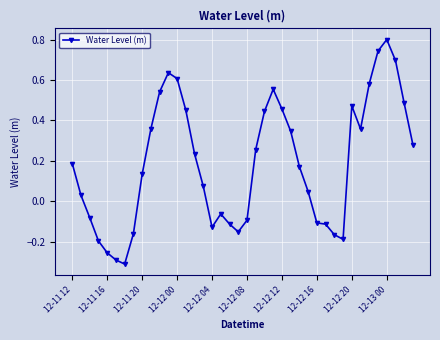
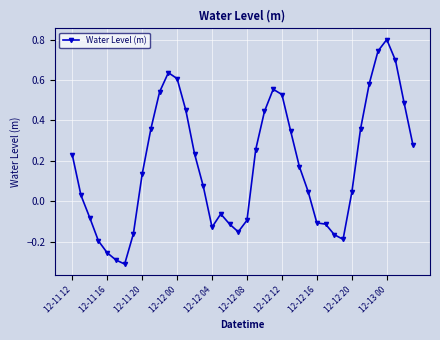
12-11 12: 0.19 -> 0.23
12-12 12: 0.46 -> 0.53
12-12 20: 0.47 -> 0.04
